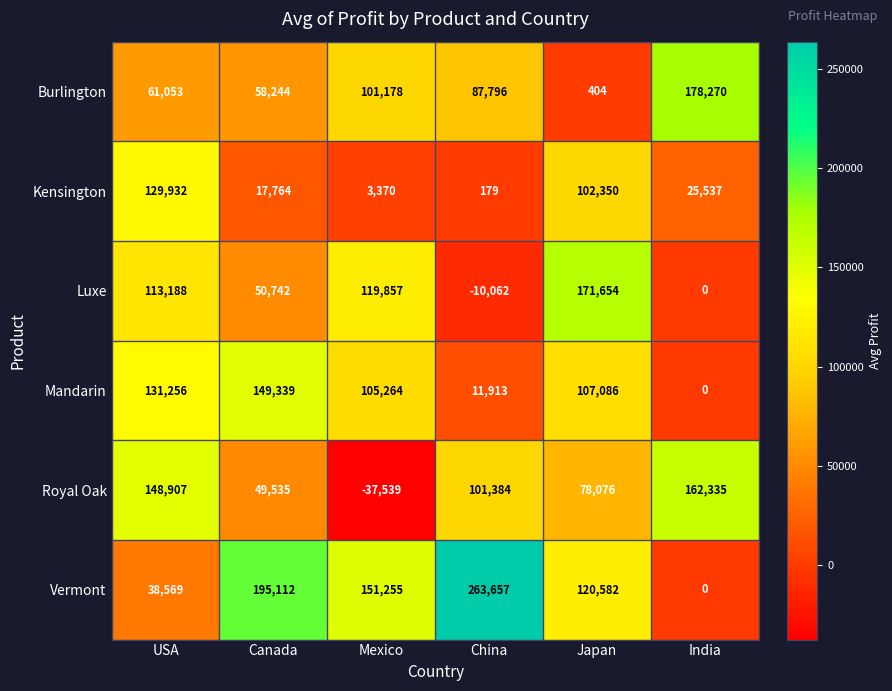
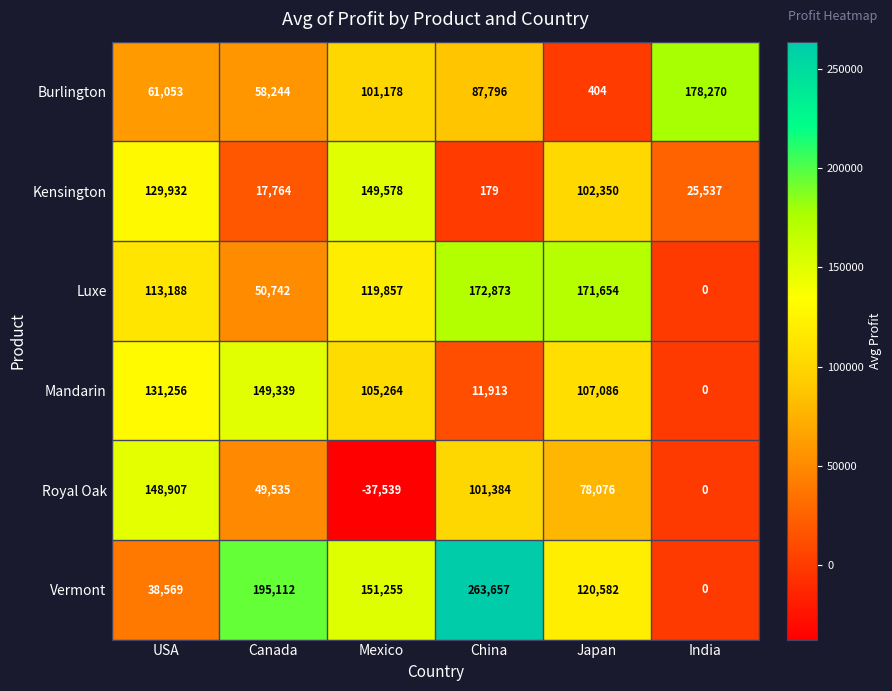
Kensington, Mexico: 3,370 -> 149,578
Luxe, China: -10,062 -> 172,873
Royal Oak, India: 162,335 -> 0
